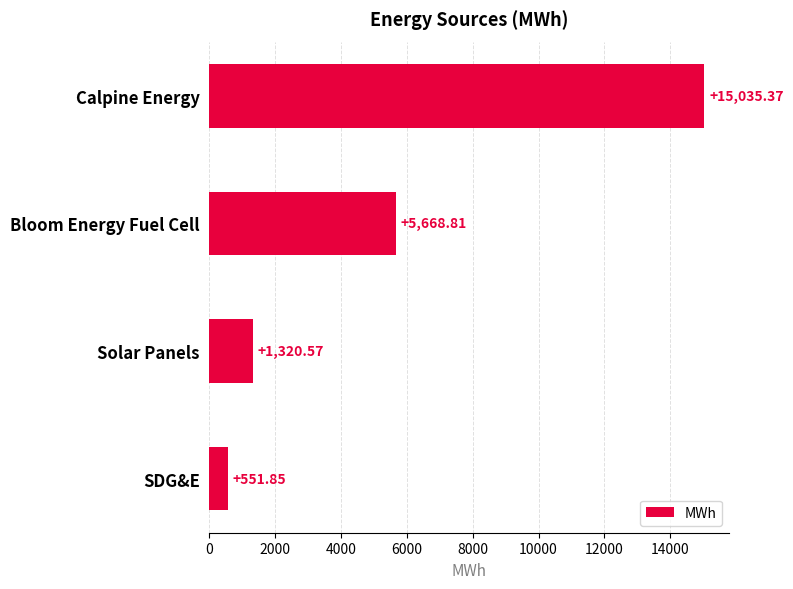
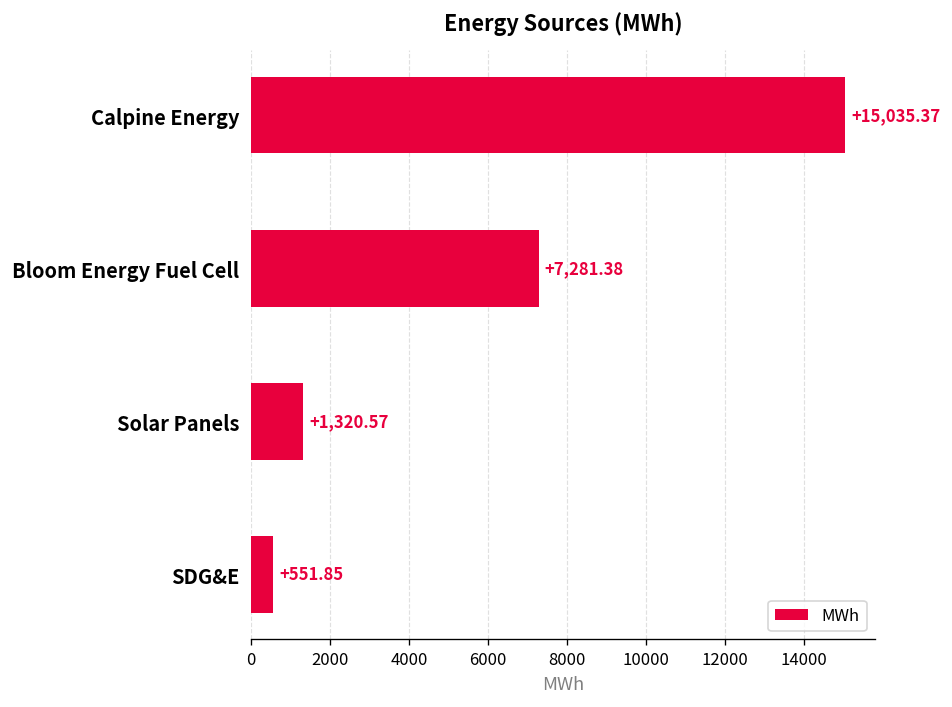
Bloom Energy Fuel Cell: +5,668.81 -> +7,281.38
